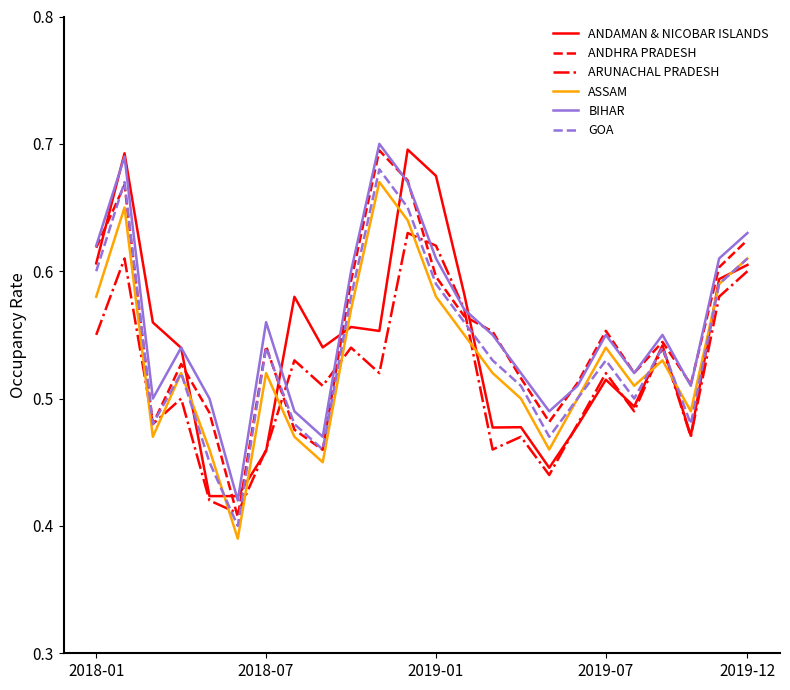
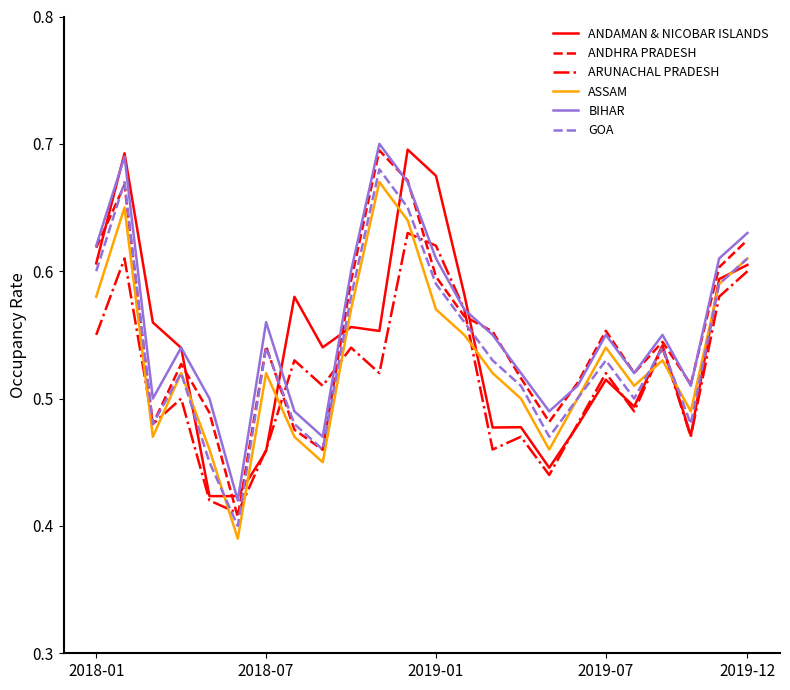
ASSAM, 2019-01: 0.58 -> 0.57
